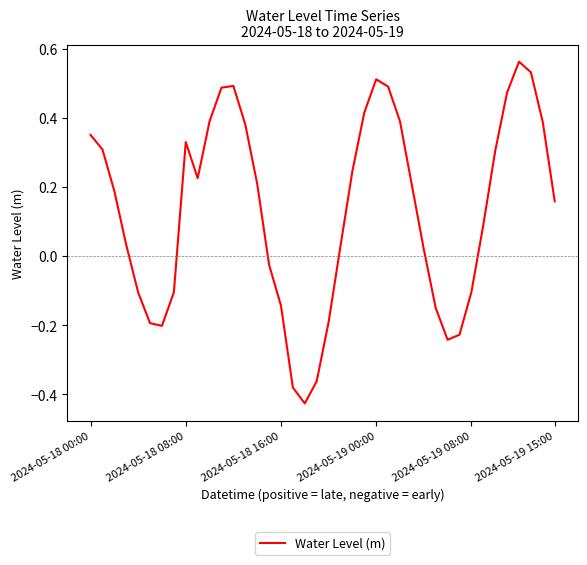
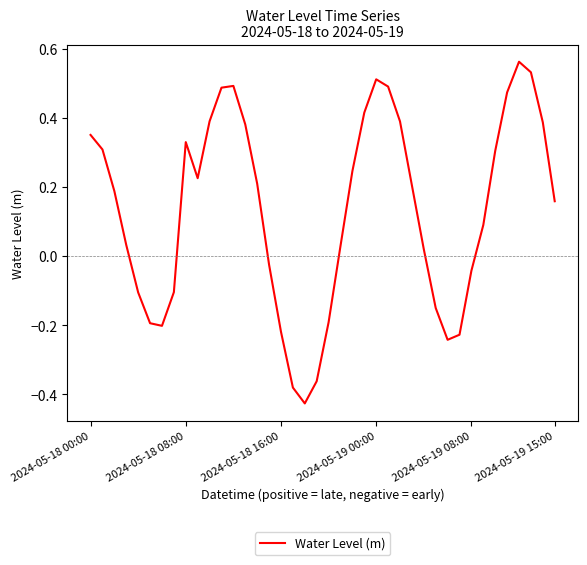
2024-05-18 16:00: -0.14 -> -0.22
2024-05-19 08:00: -0.10 -> -0.04
